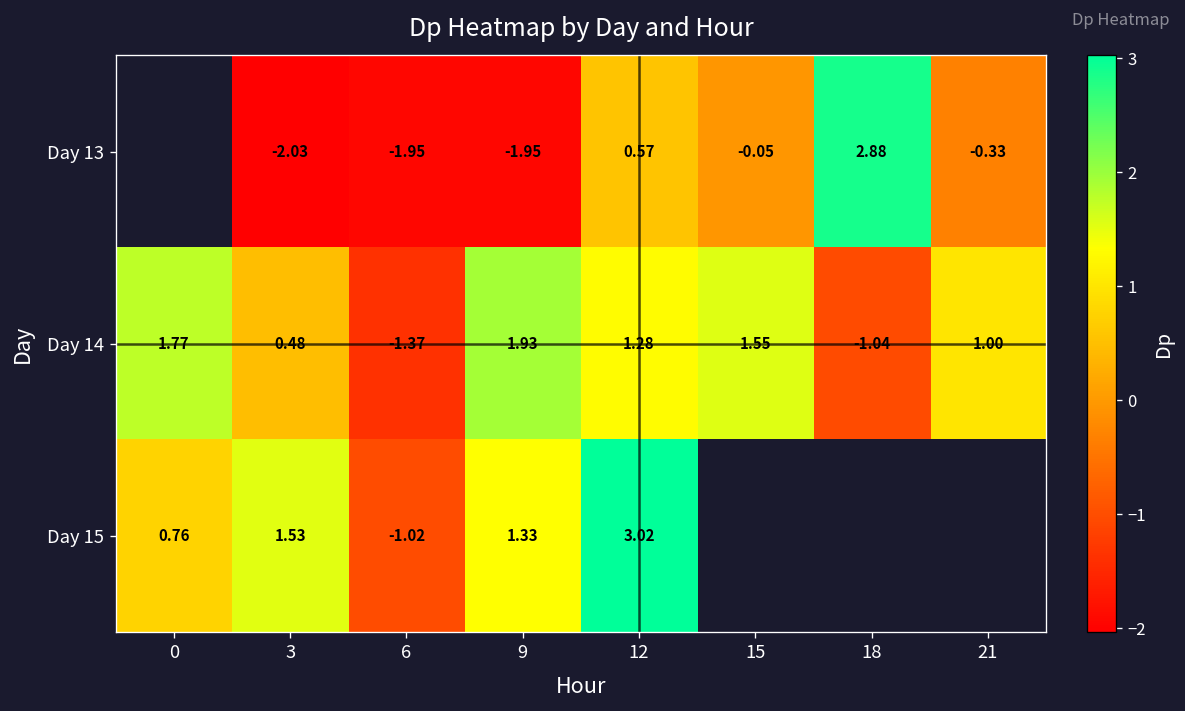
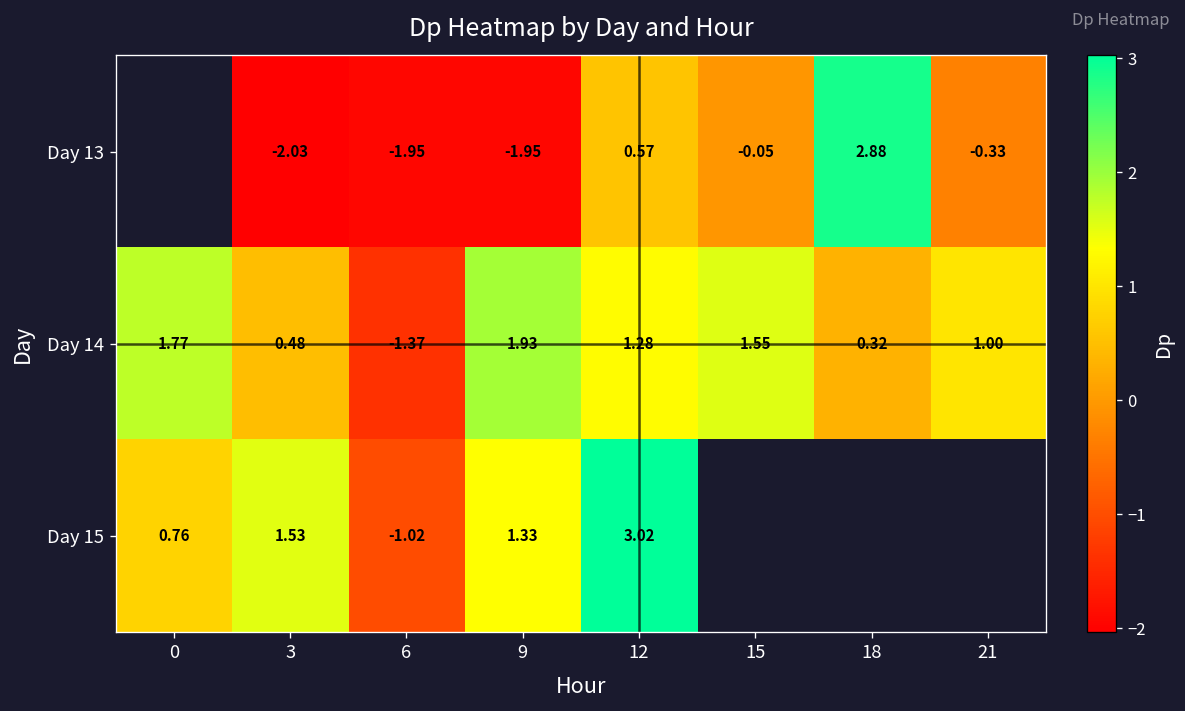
Day 14, 18: -1.04 -> 0.32
